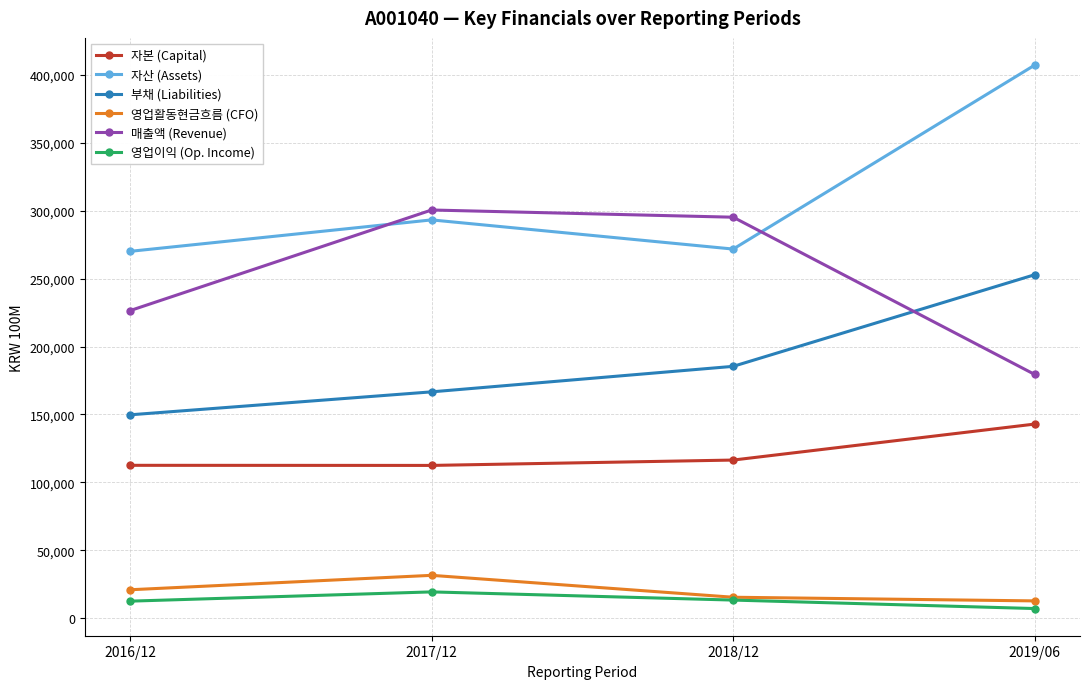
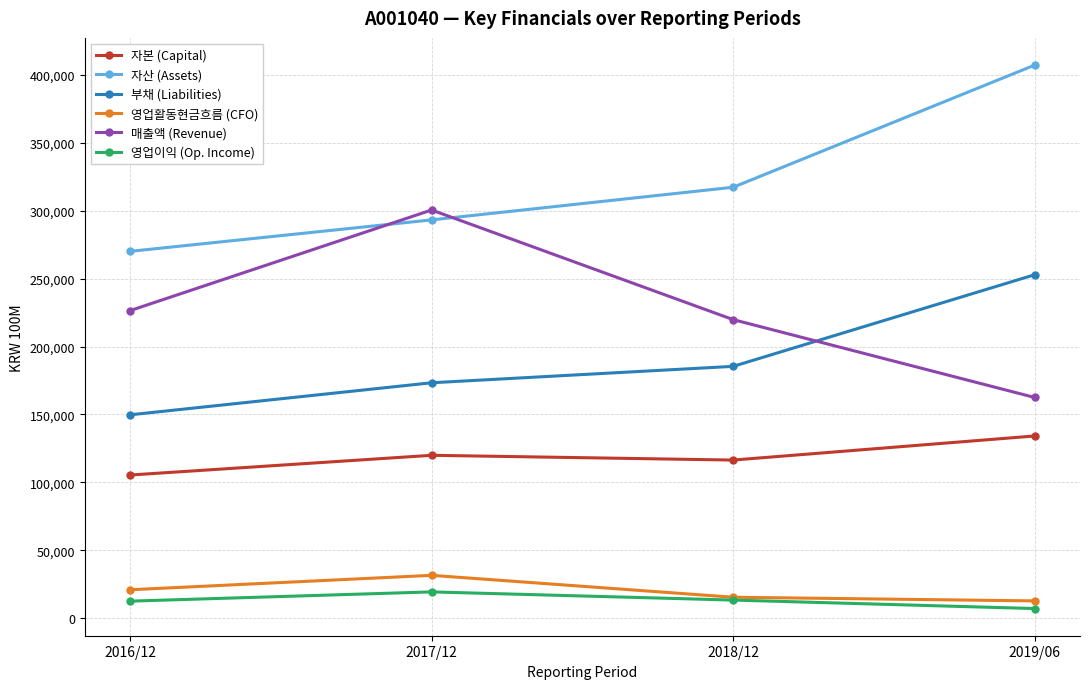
자본 (Capital), 2016/12: 113,000 -> 105,000
자본 (Capital), 2017/12: 112,000 -> 120,000
부채 (Liabilities), 2017/12: 167,000 -> 173,000
자산 (Assets), 2018/12: 272,000 -> 317,000
매출액 (Revenue), 2018/12: 295,000 -> 220,000
자본 (Capital), 2019/06: 143,000 -> 134,000
매출액 (Revenue), 2019/06: 179,000 -> 162,000
